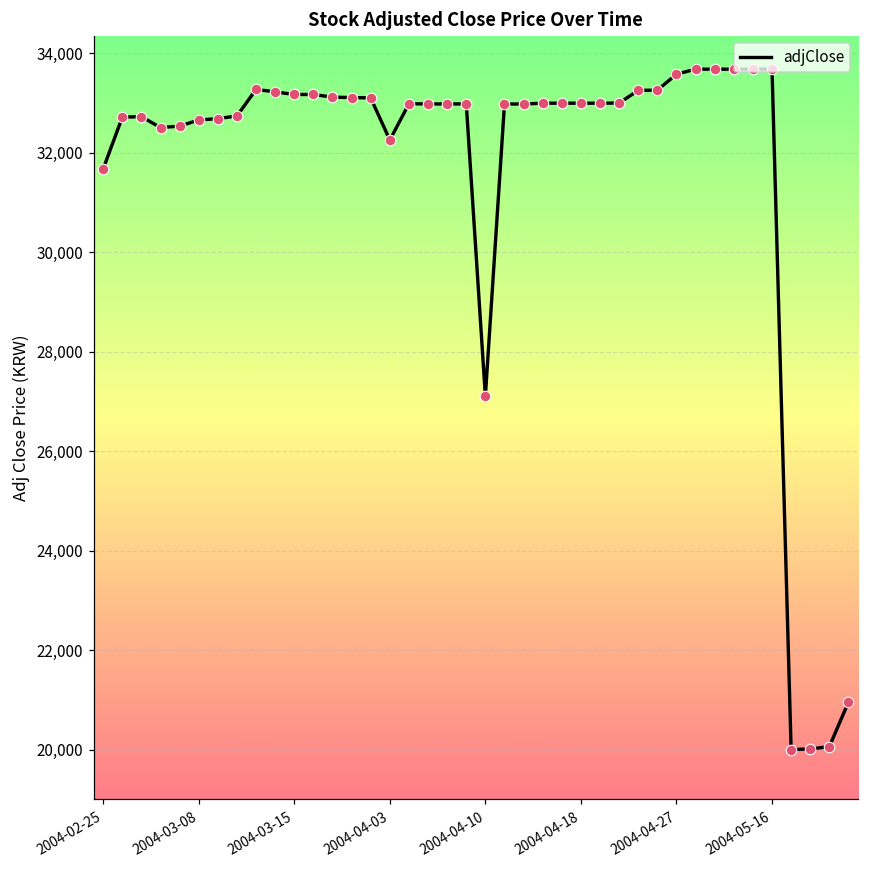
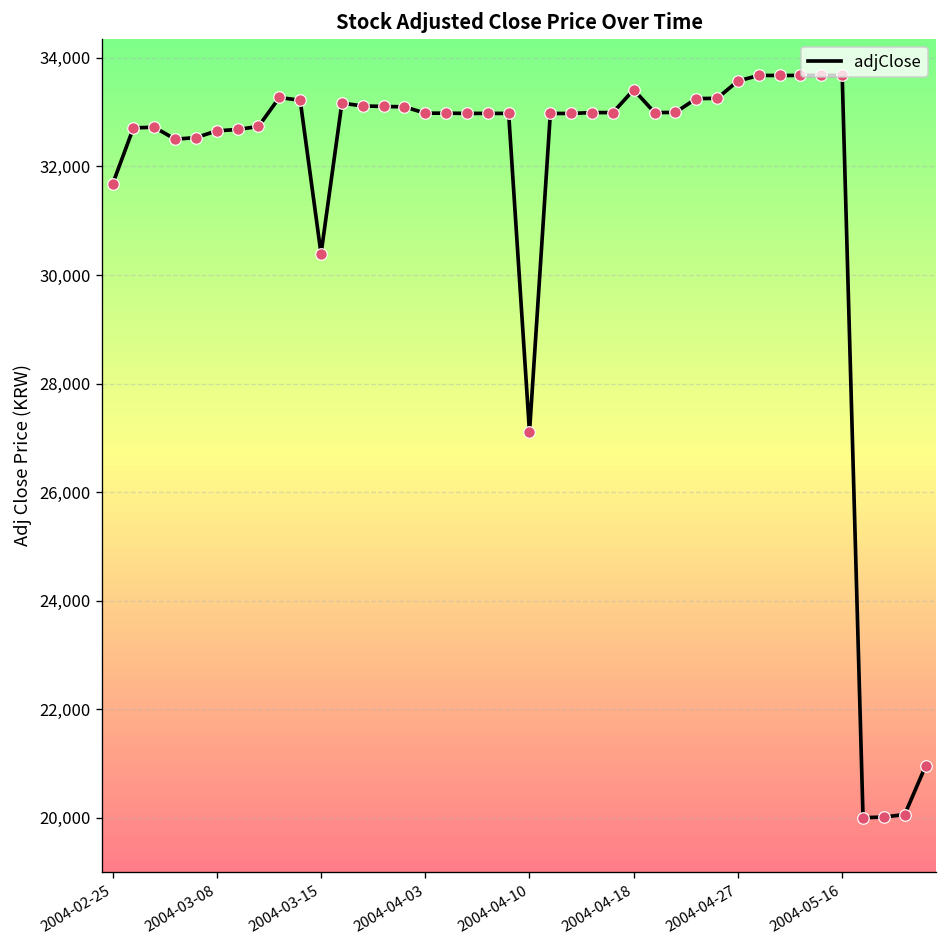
2004-03-15: 33,200 -> 30,400
2004-04-03: 32,300 -> 33,000
2004-04-18: 33,000 -> 33,400
